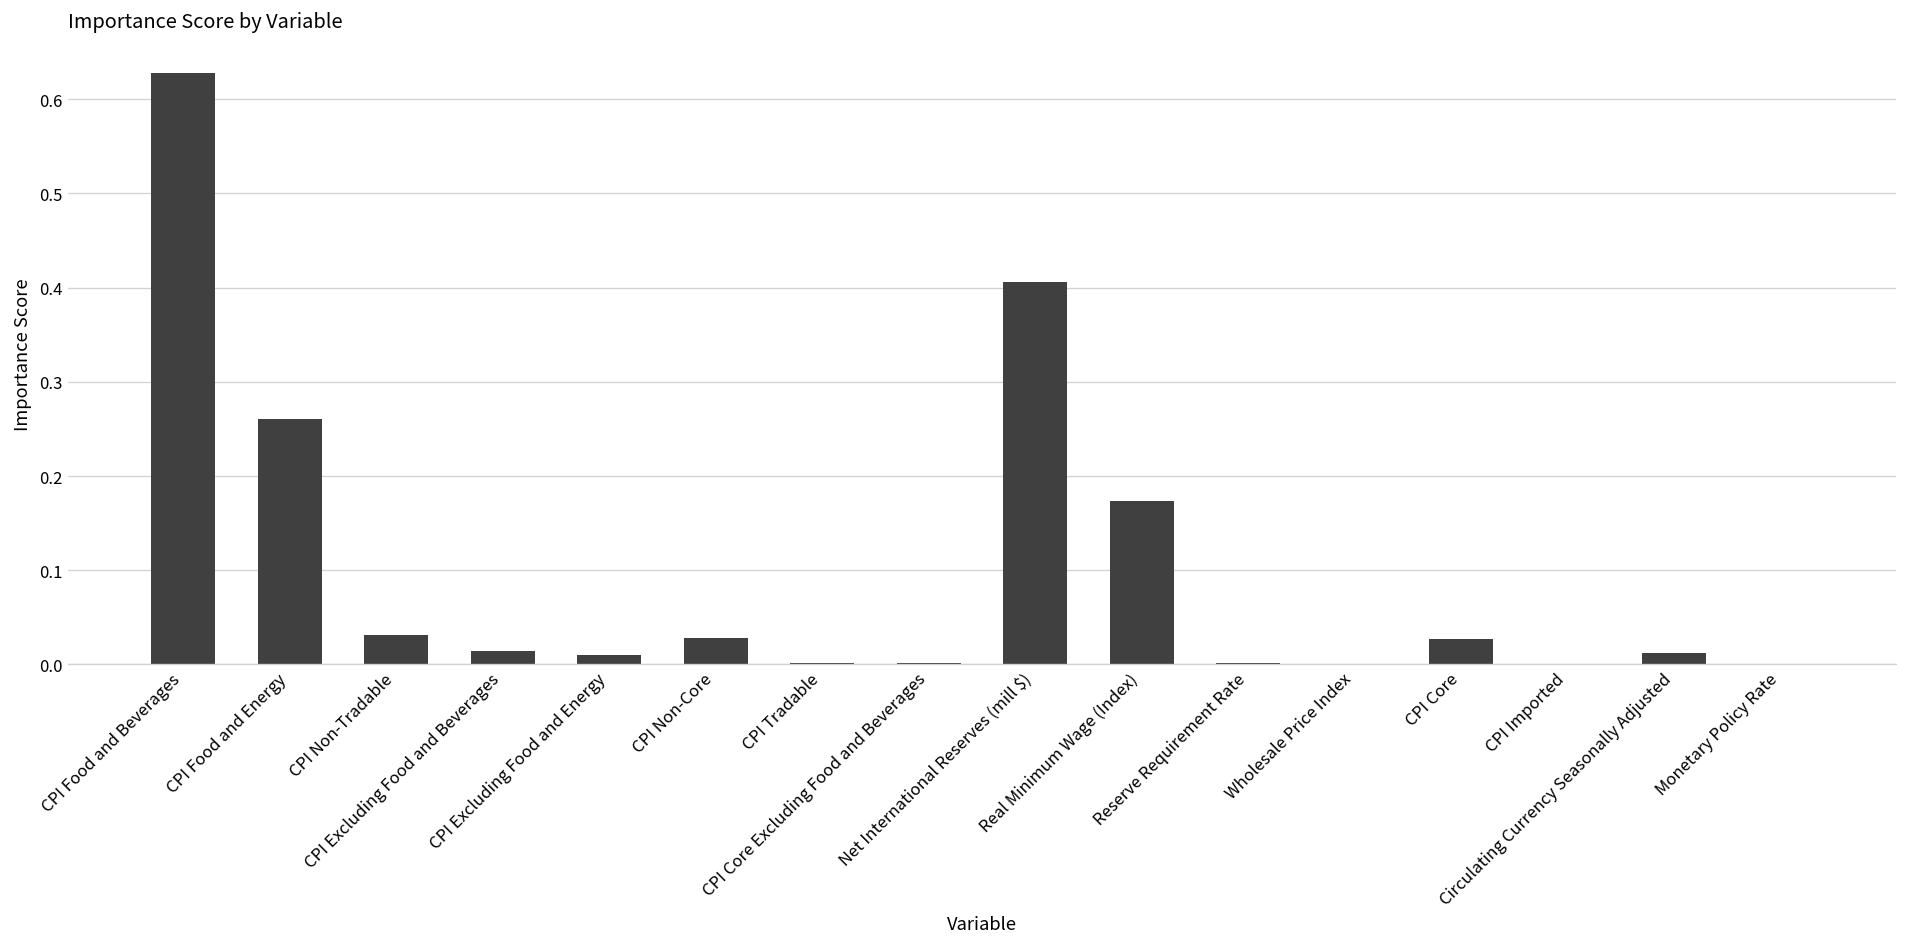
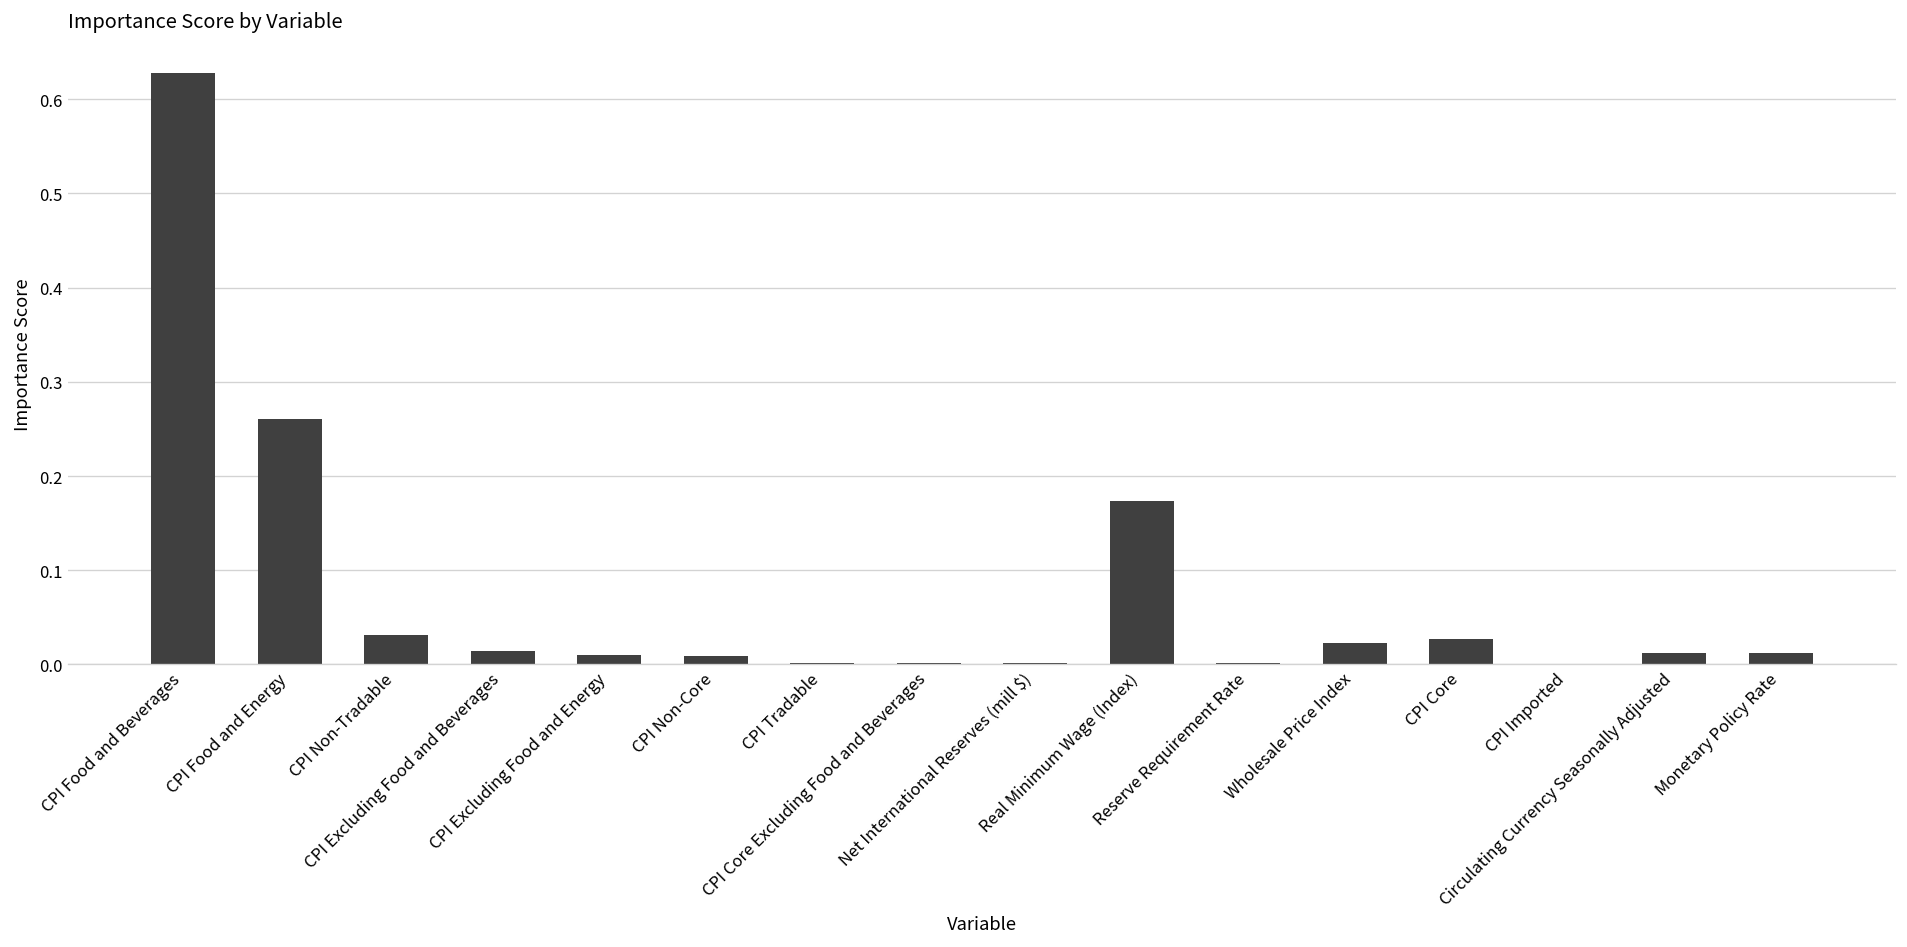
CPI Non-Core: 0.03 -> 0.01
Net International Reserves (mill $): 0.41 -> 0.00
Wholesale Price Index: 0.00 -> 0.02
Monetary Policy Rate: 0.00 -> 0.01
